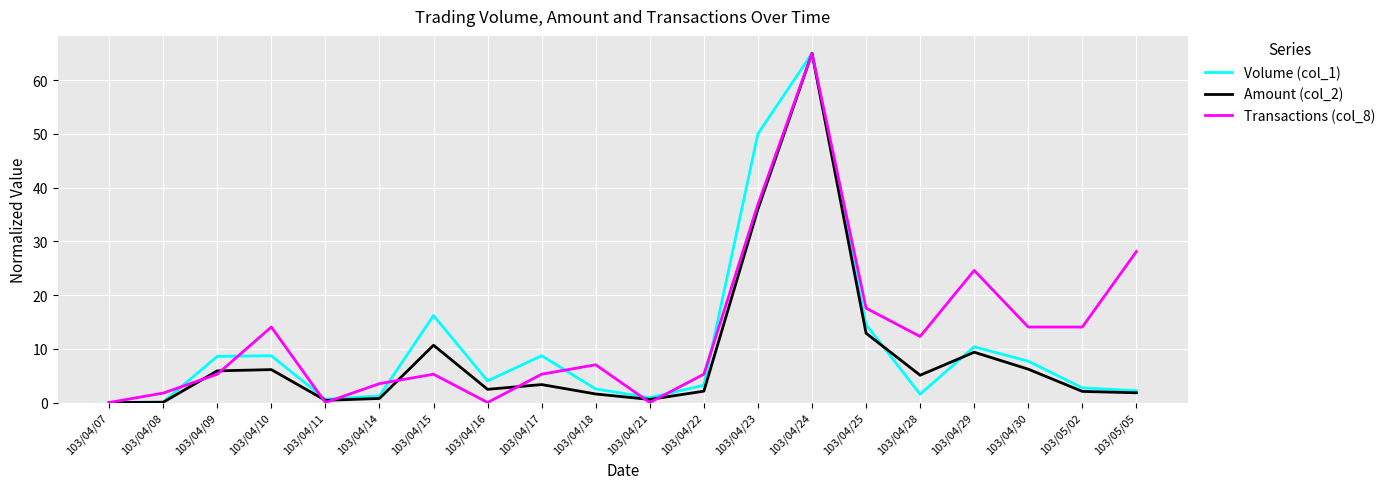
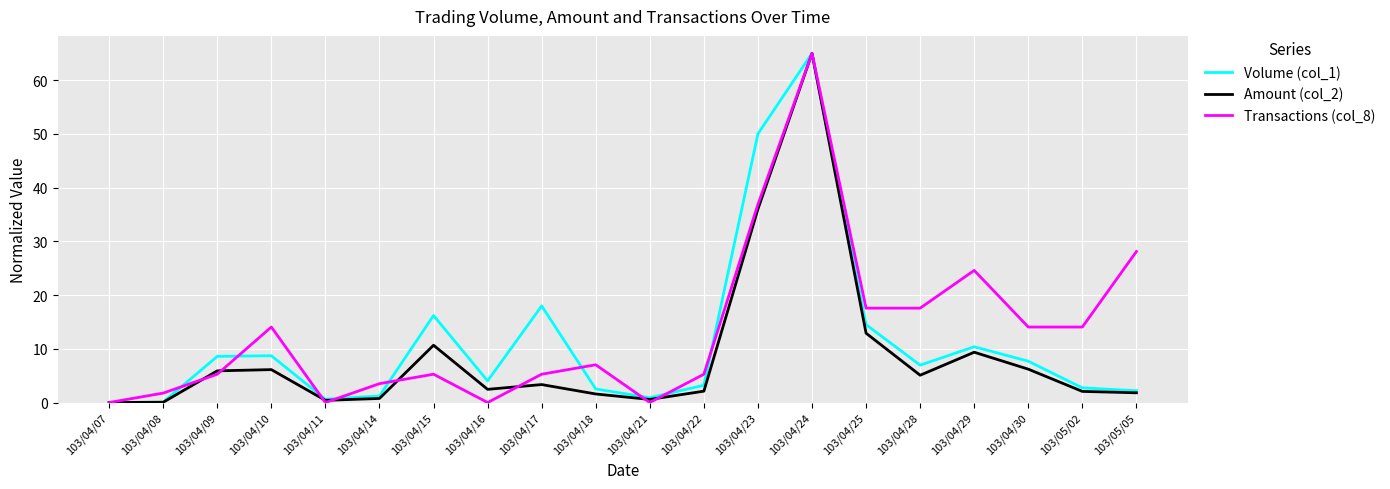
Volume (col_1), 103/04/17: 9 -> 18
Volume (col_1), 103/04/28: 2 -> 7
Transactions (col_8), 103/04/28: 12 -> 18
